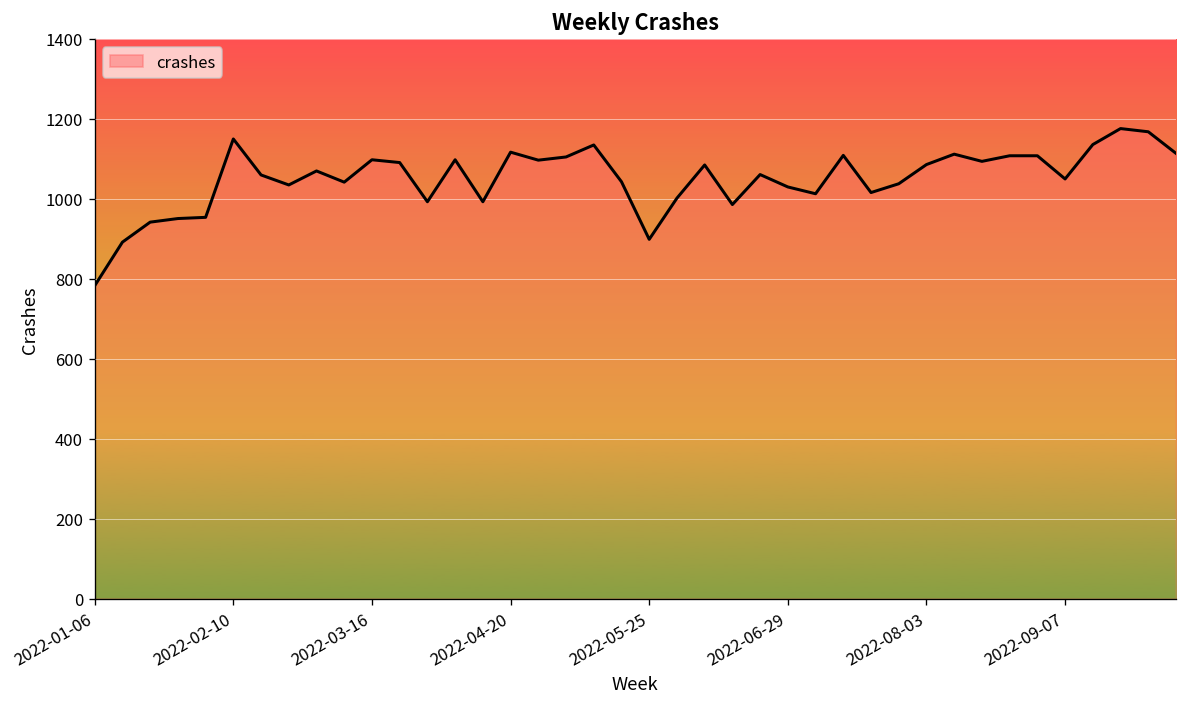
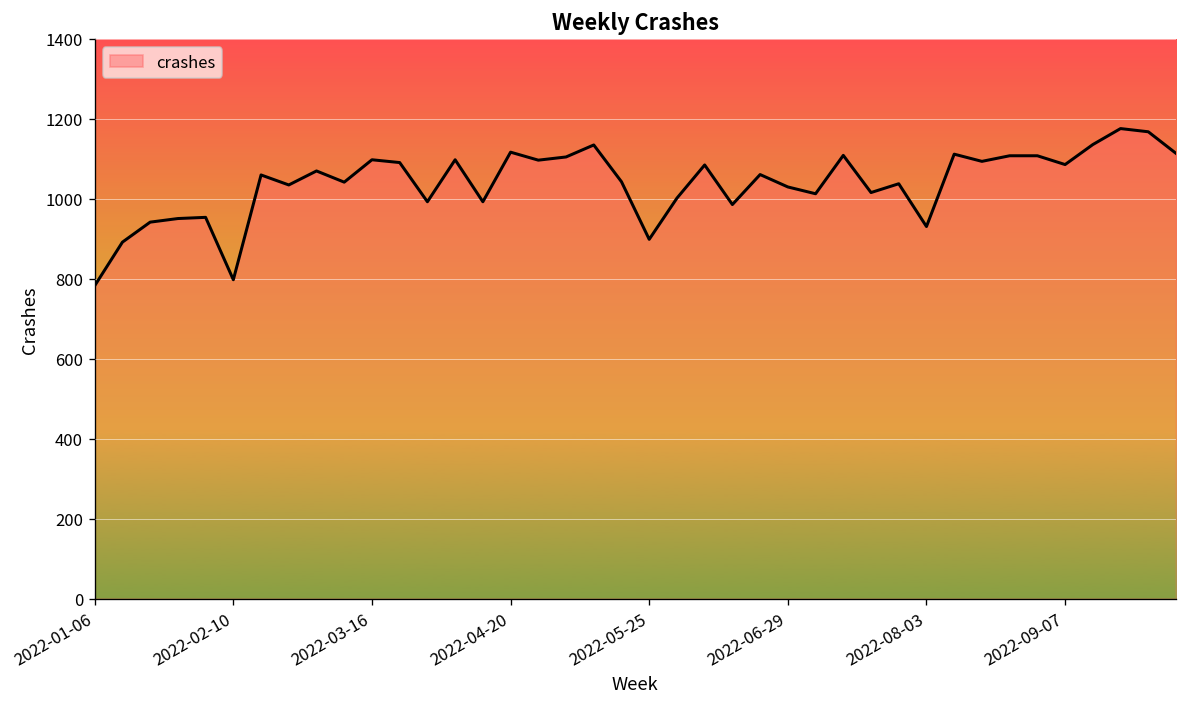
2022-02-10: 1150 -> 800
2022-08-03: 1090 -> 930
2022-09-07: 1050 -> 1090
